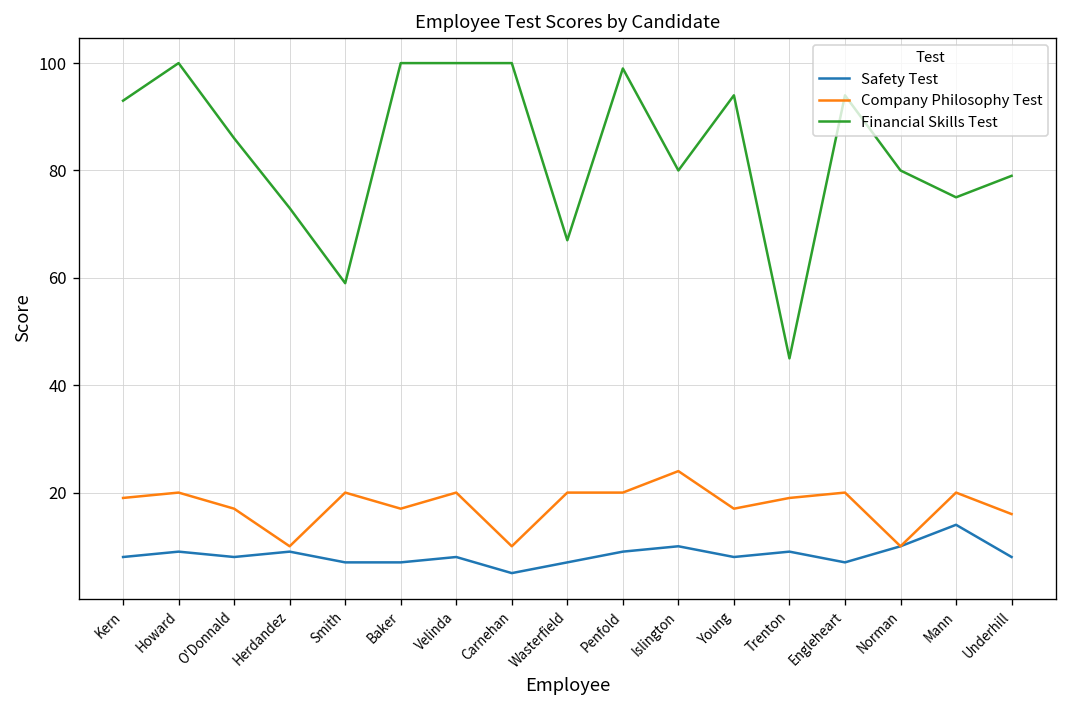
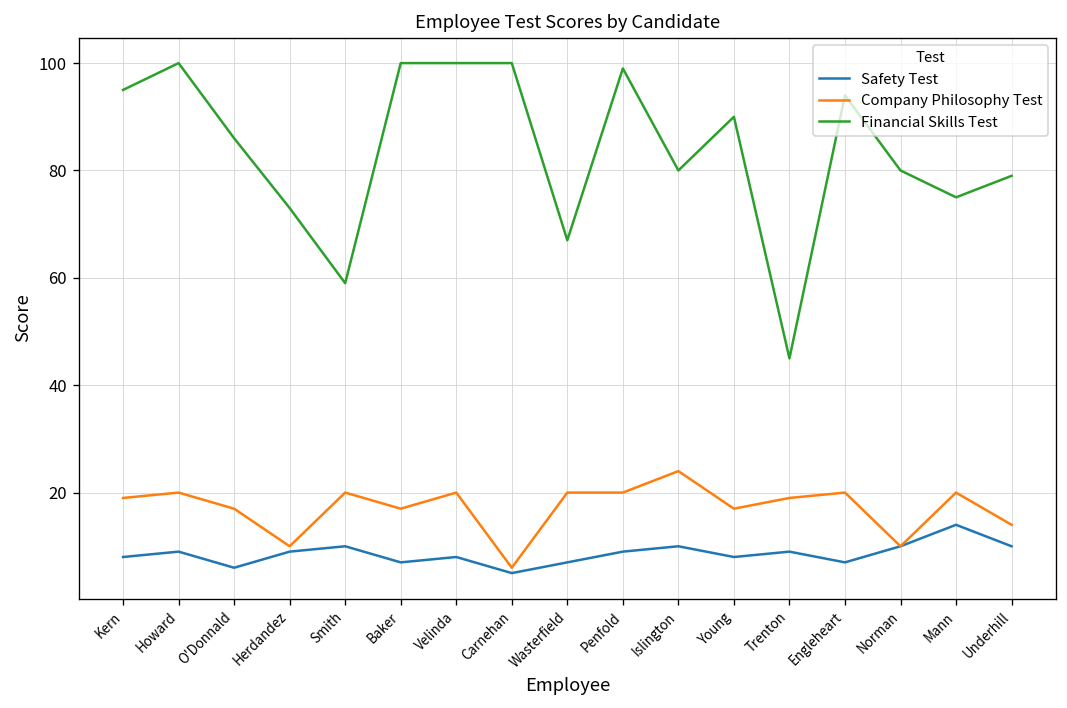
Financial Skills Test, Kern: 93 -> 95
Safety Test, O'Donnald: 8 -> 6
Safety Test, Smith: 7 -> 10
Company Philosophy Test, Carnehan: 10 -> 6
Financial Skills Test, Young: 94 -> 90
Safety Test, Underhill: 8 -> 10
Company Philosophy Test, Underhill: 16 -> 14
